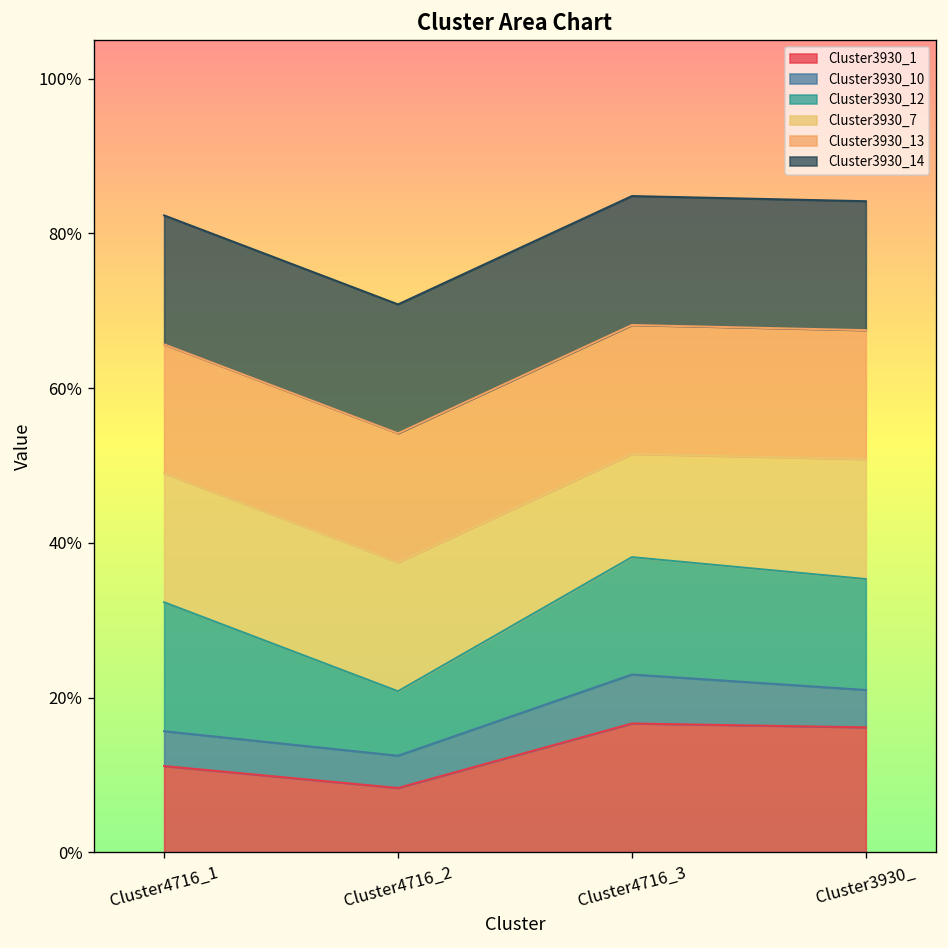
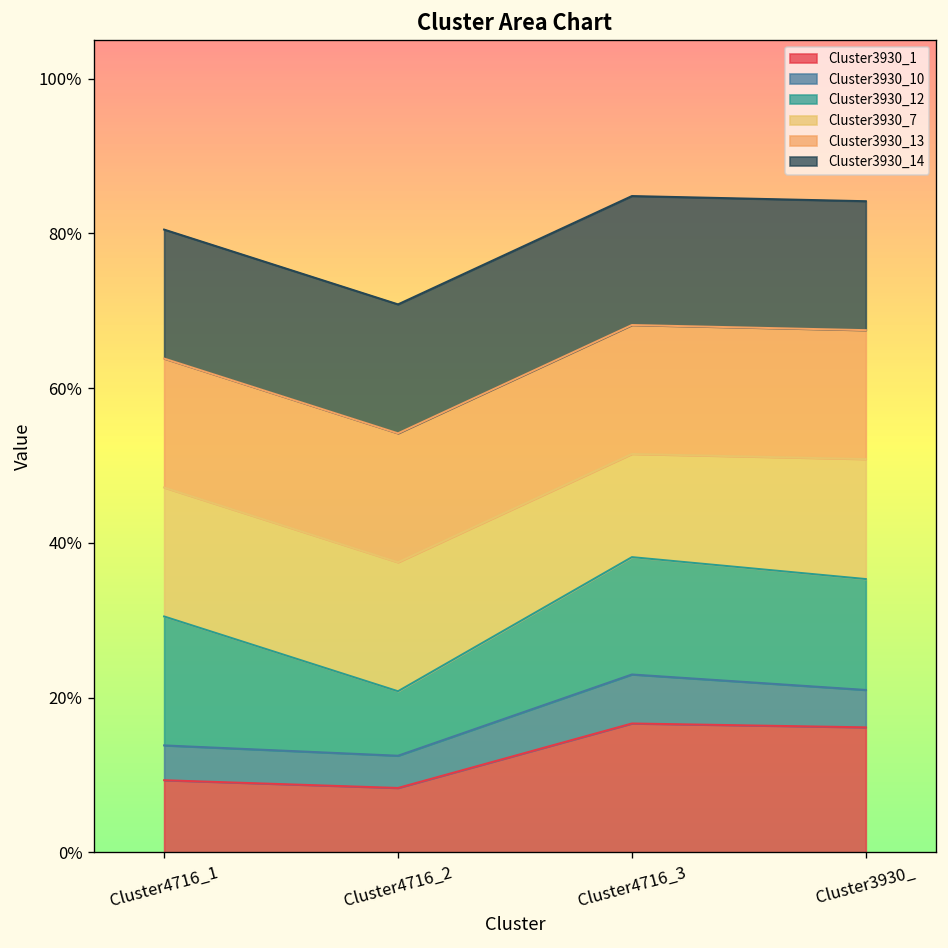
Cluster3930_1, Cluster4716_1: 11% -> 9%
